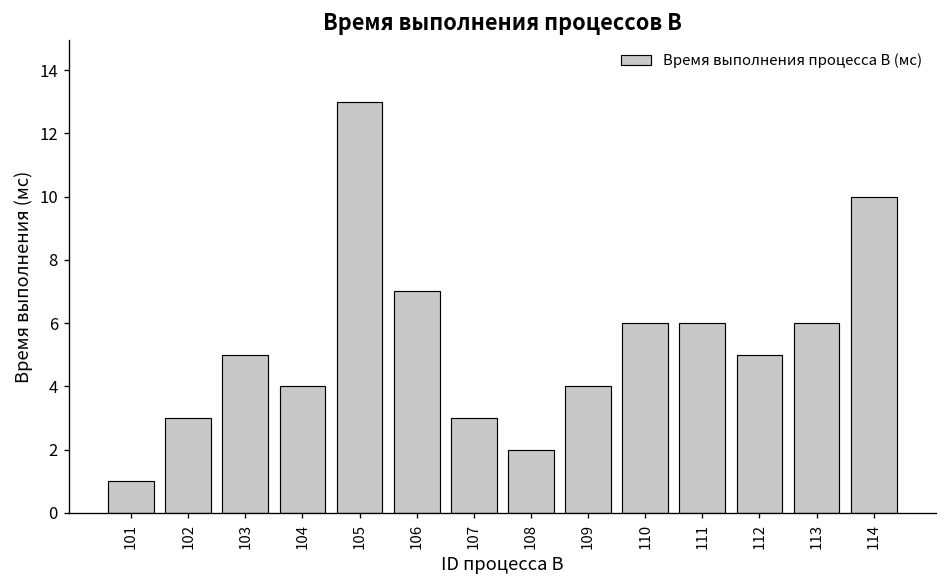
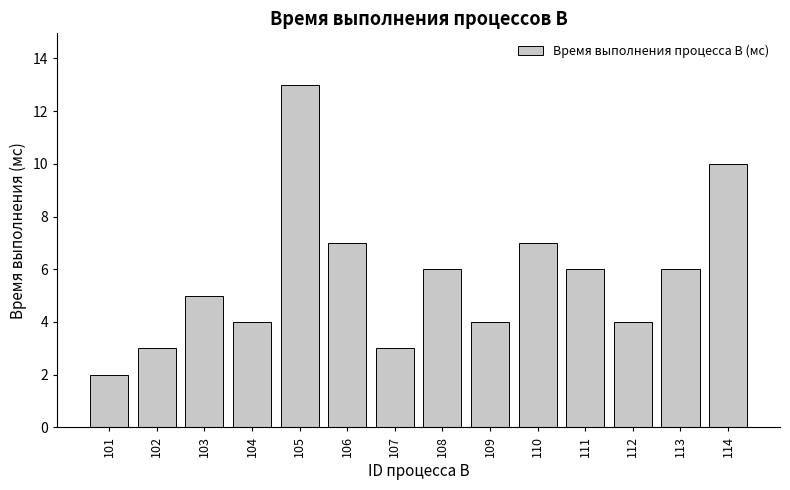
101: 1 -> 2
108: 2 -> 6
110: 6 -> 7
112: 5 -> 4
